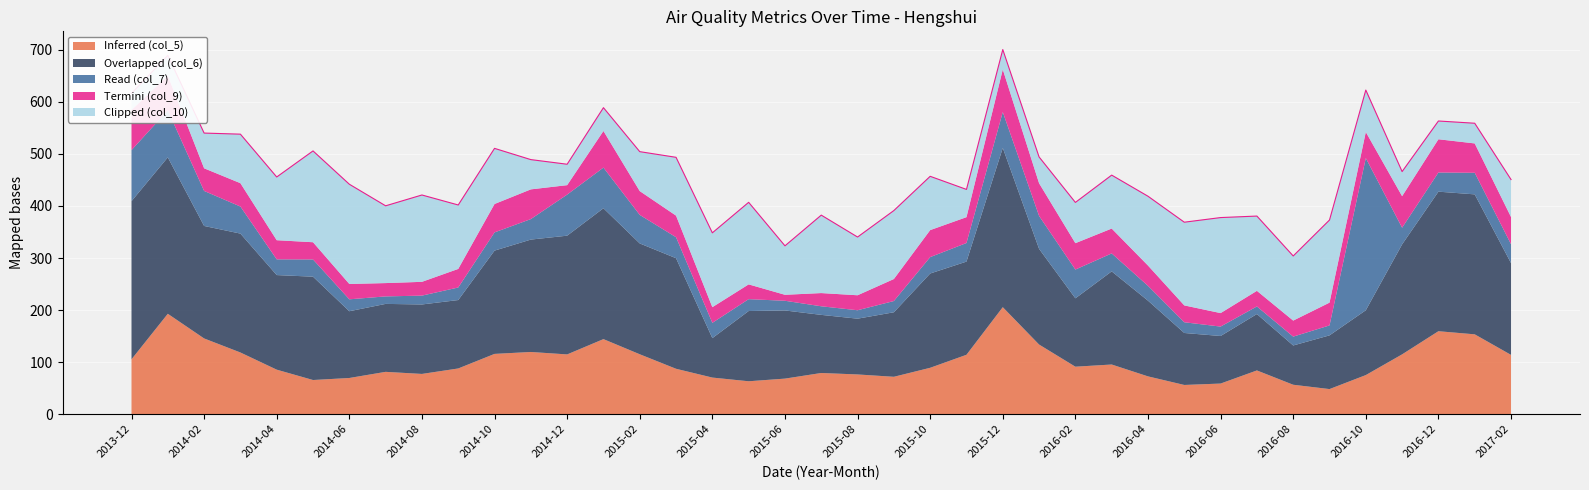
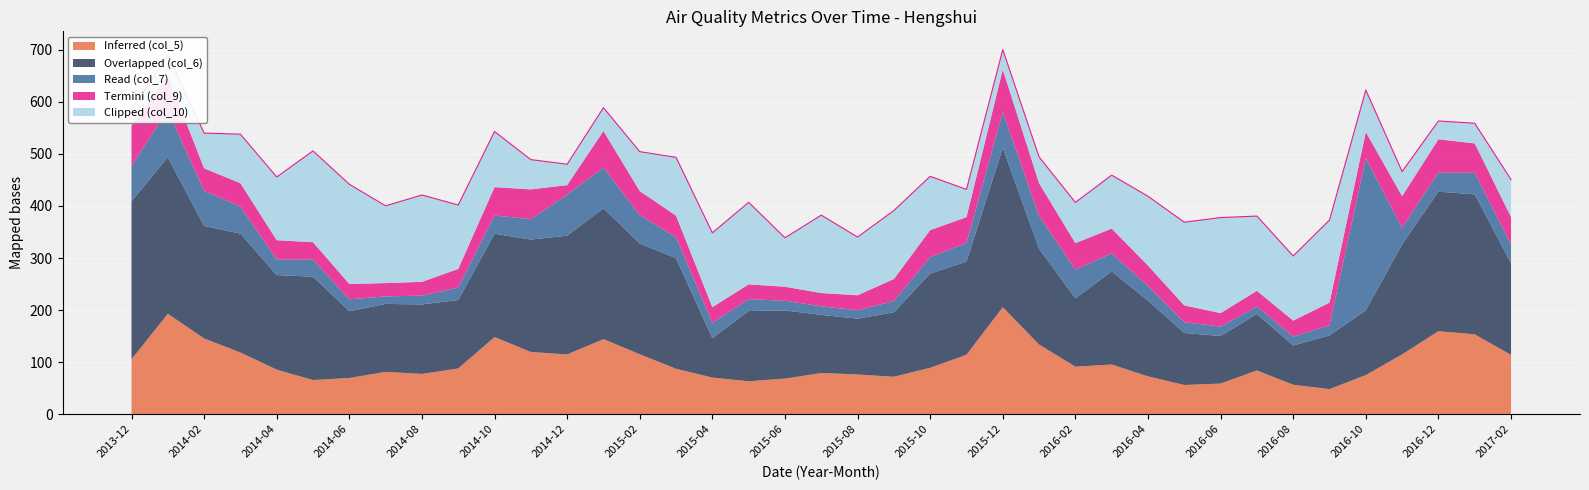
Read (col_7), 2013-12: 100 -> 70
Inferred (col_5), 2014-10: 120 -> 150
Termini (col_9), 2015-06: 10 -> 30
